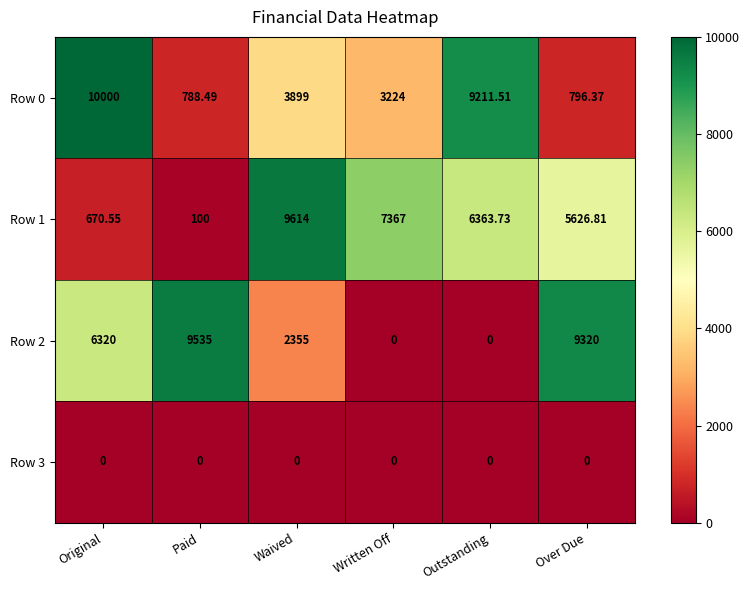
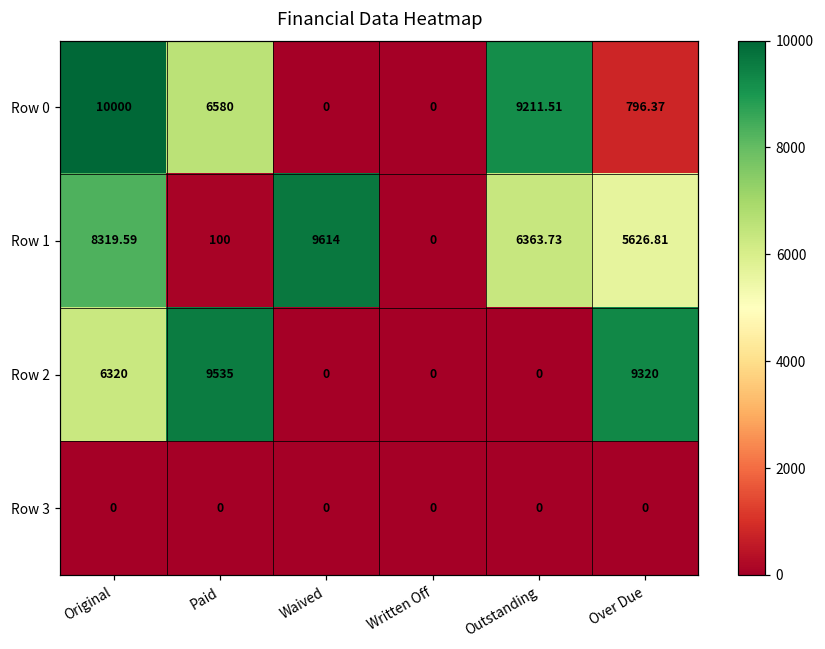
Row 0, Paid: 788.49 -> 6580
Row 0, Waived: 3899 -> 0
Row 0, Written Off: 3224 -> 0
Row 1, Original: 670.55 -> 8319.59
Row 1, Written Off: 7367 -> 0
Row 2, Waived: 2355 -> 0
